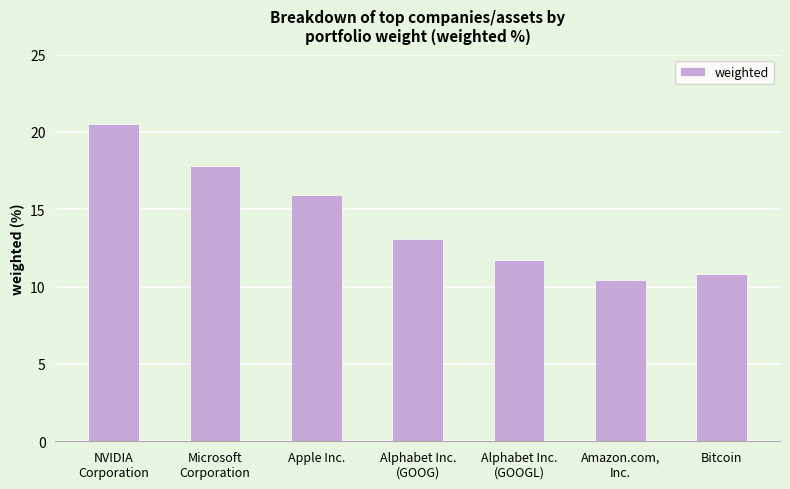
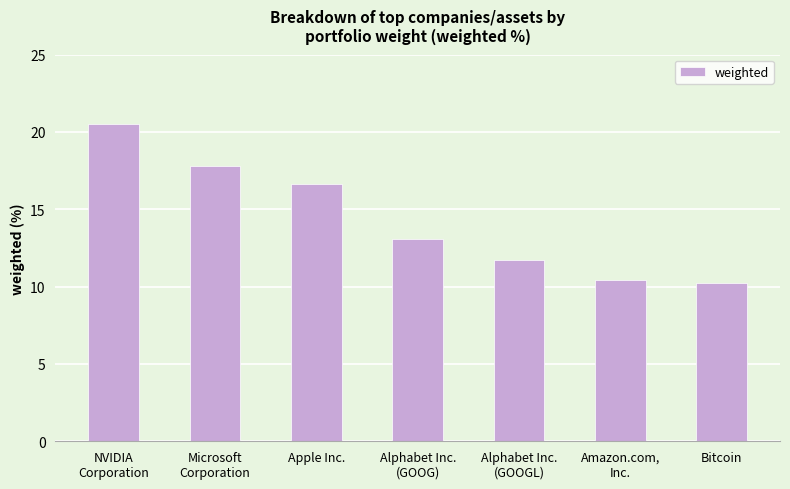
Apple Inc.: 15.9 -> 16.6
Bitcoin: 10.8 -> 10.2
